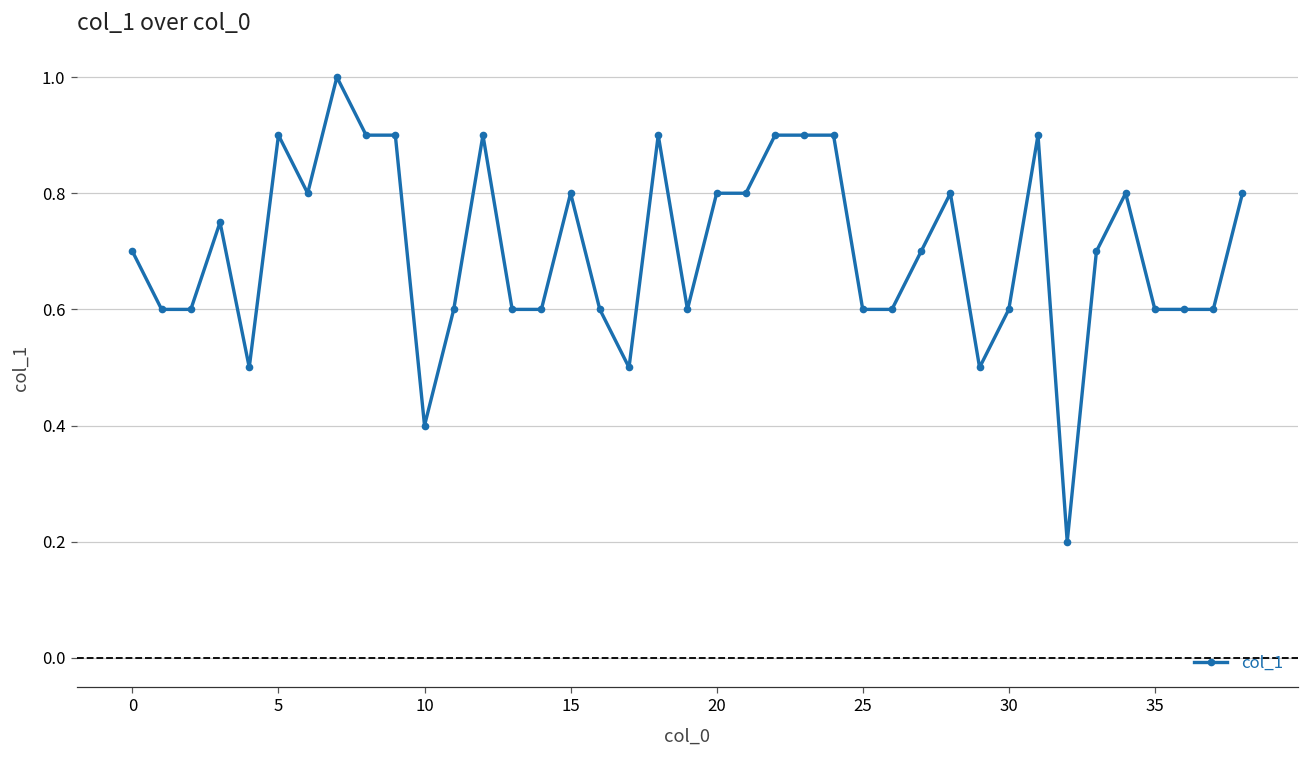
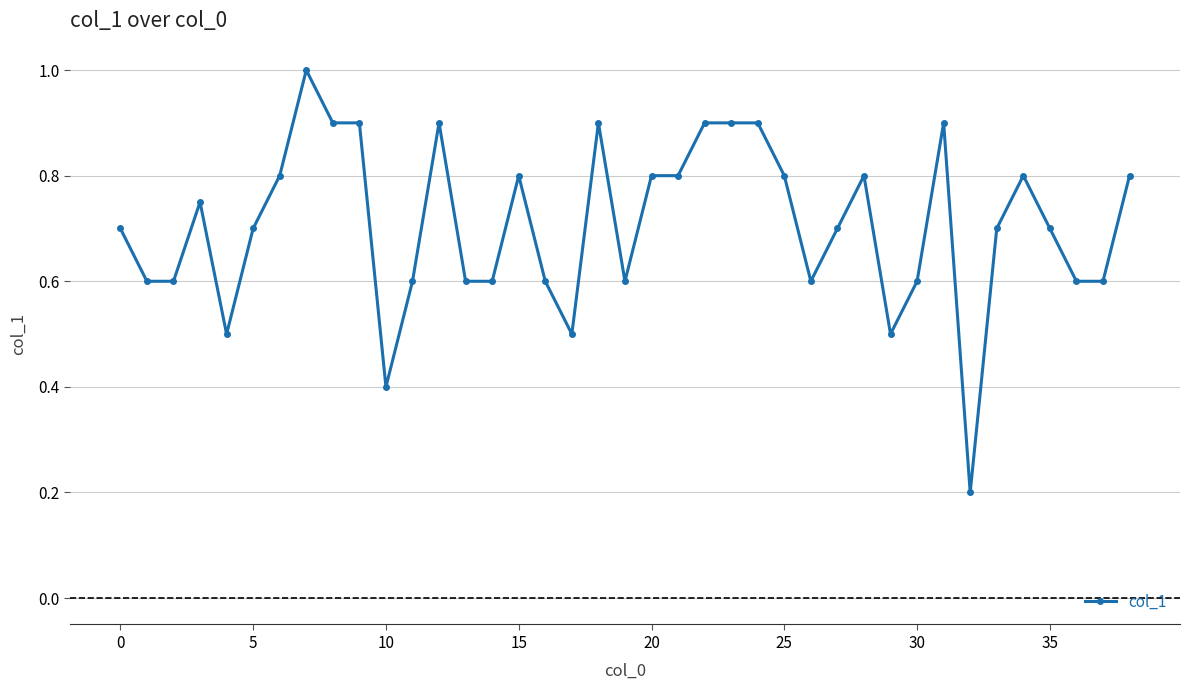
5: 0.9 -> 0.7
25: 0.6 -> 0.8
35: 0.6 -> 0.7
